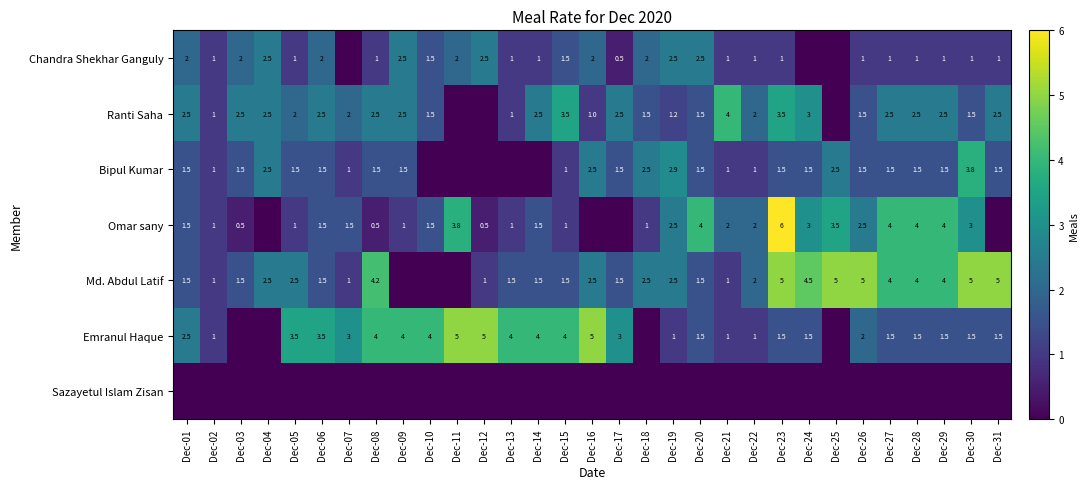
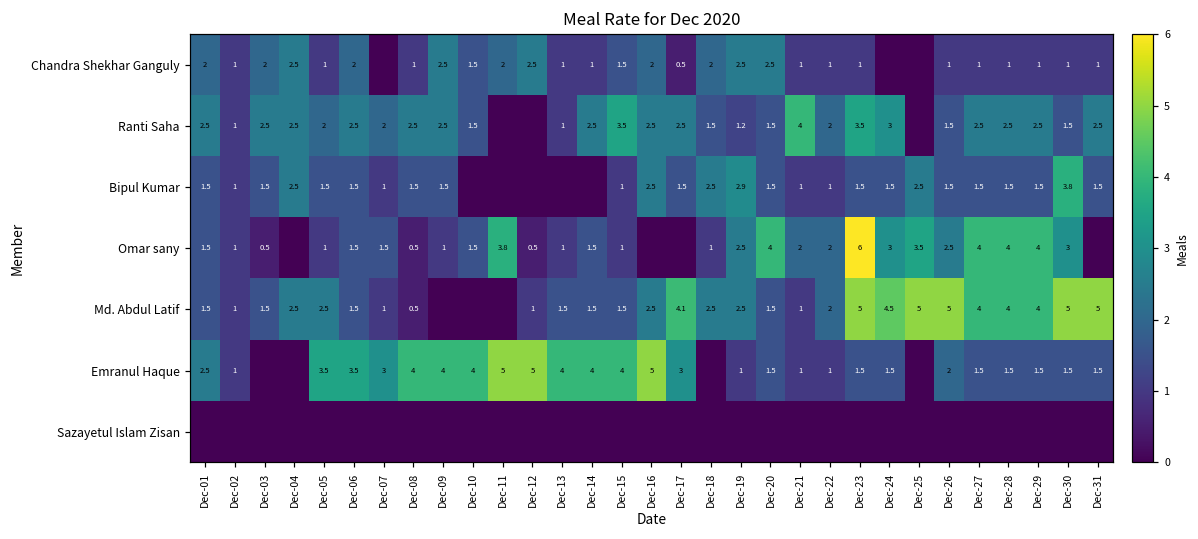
Ranti Saha, Dec-16: 1.0 -> 2.5
Md. Abdul Latif, Dec-08: 4.2 -> 0.5
Md. Abdul Latif, Dec-17: 1.5 -> 4.1
